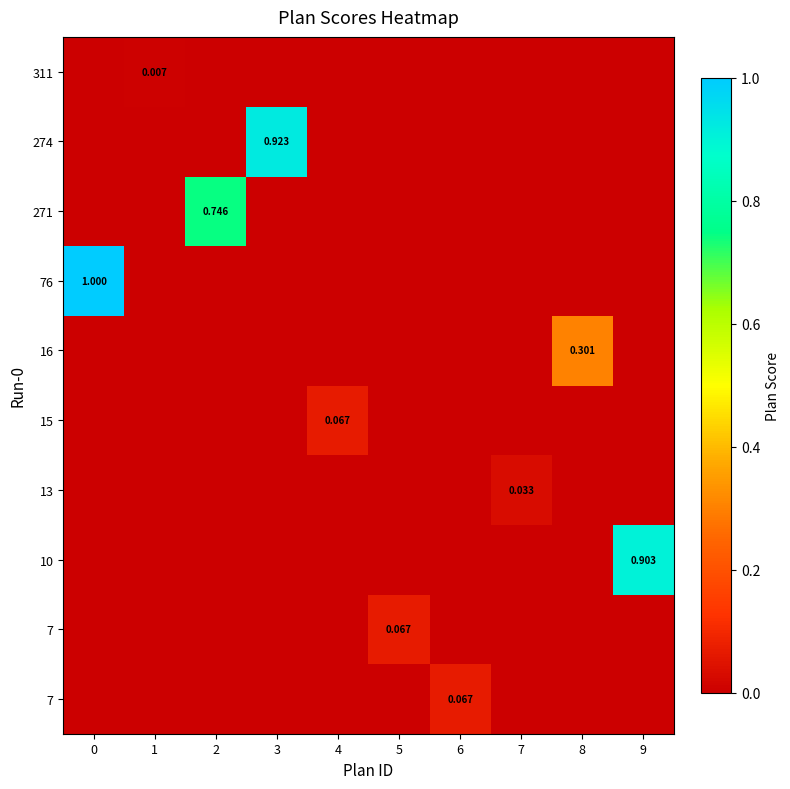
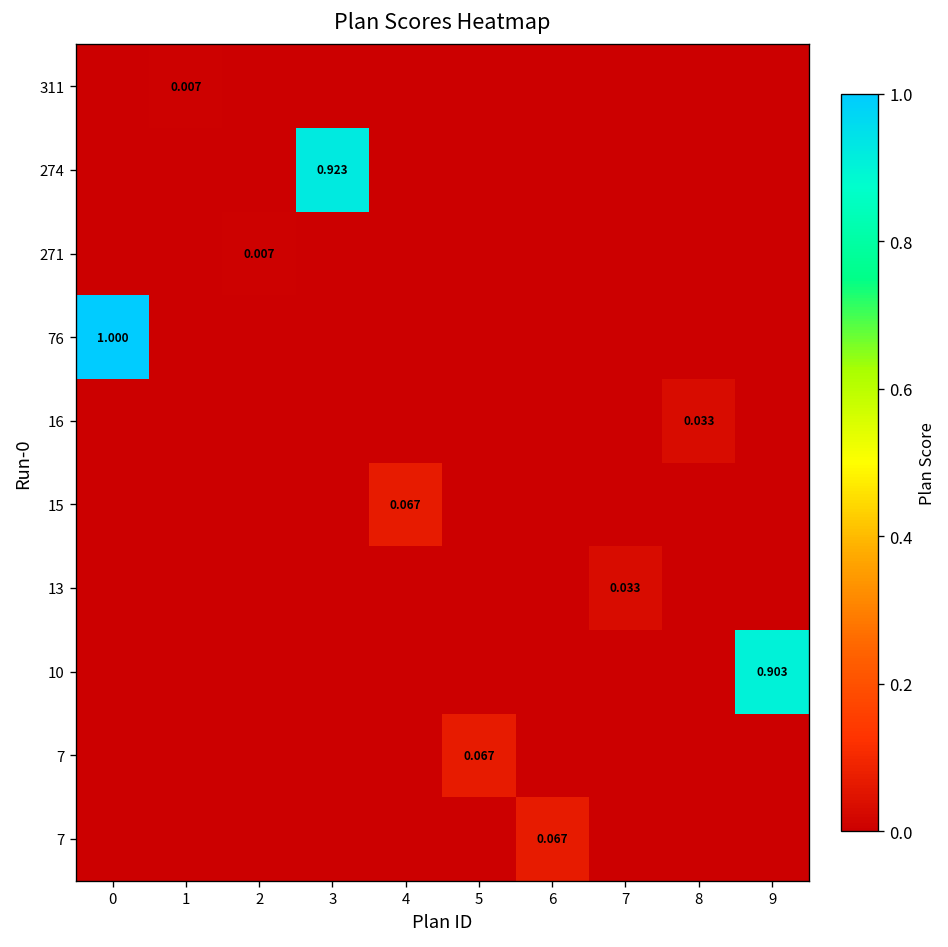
271, 2: 0.746 -> 0.007
16, 8: 0.301 -> 0.033
